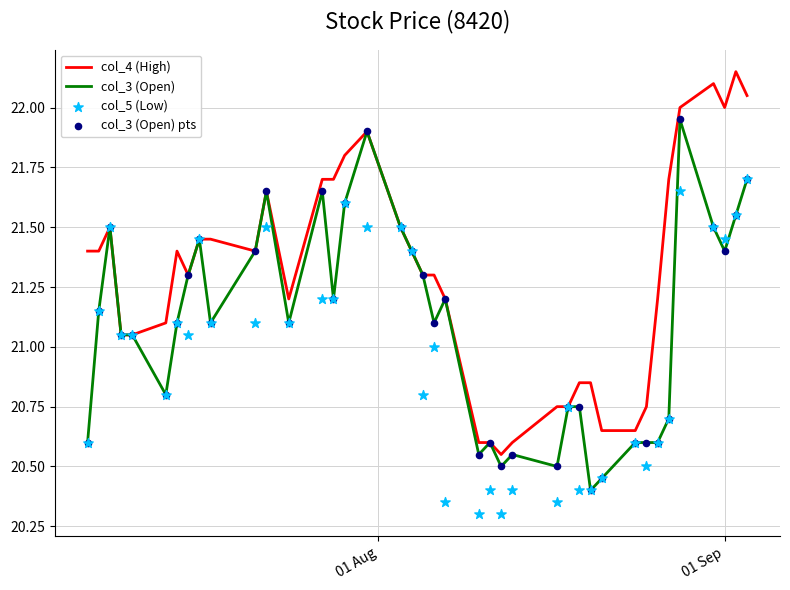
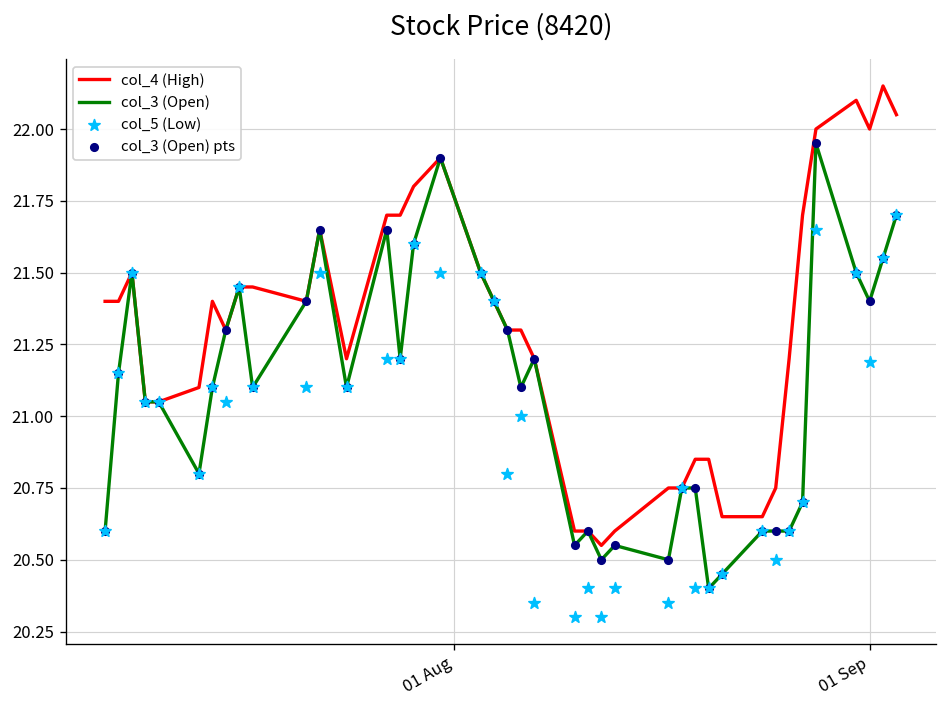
col_5 (Low), 01 Sep: 21.45 -> 21.19
